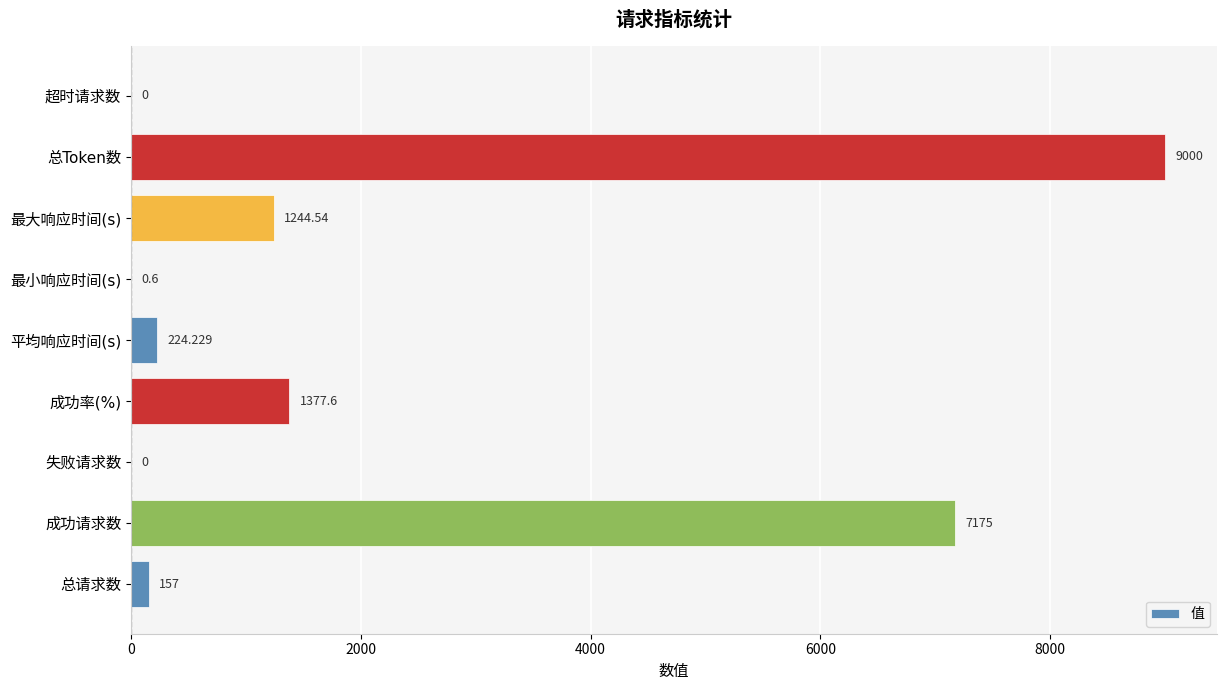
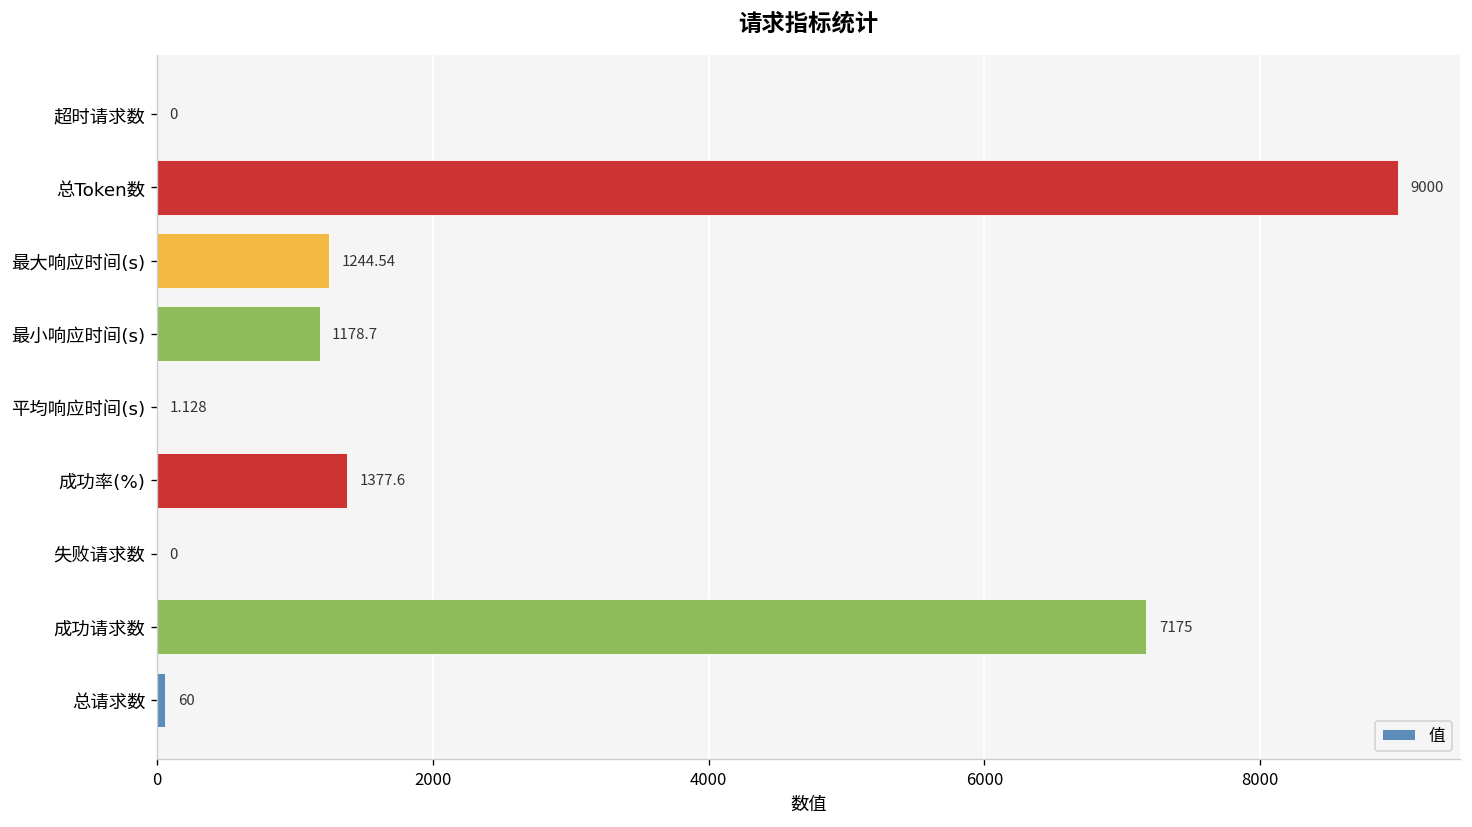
最小响应时间(s): 0.6 -> 1178.7
平均响应时间(s): 224.229 -> 1.128
总请求数: 157 -> 60
